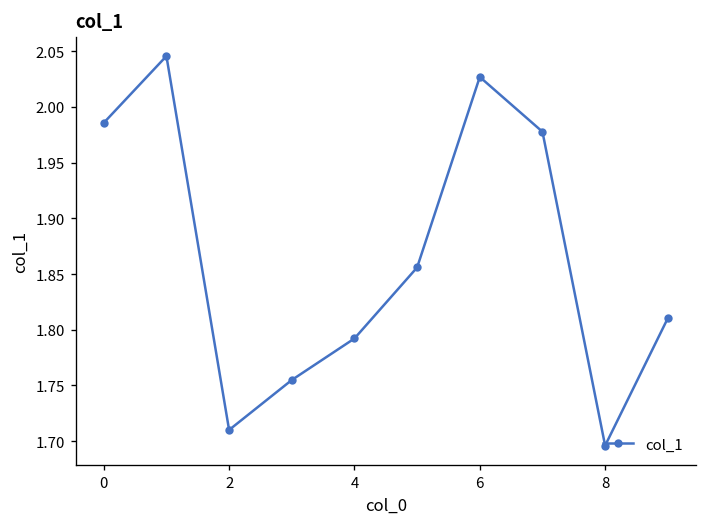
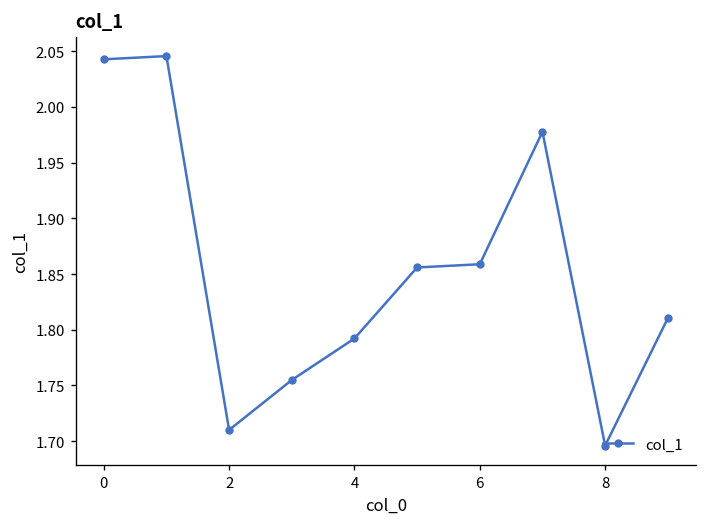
0: 1.99 -> 2.04
6: 2.03 -> 1.86
